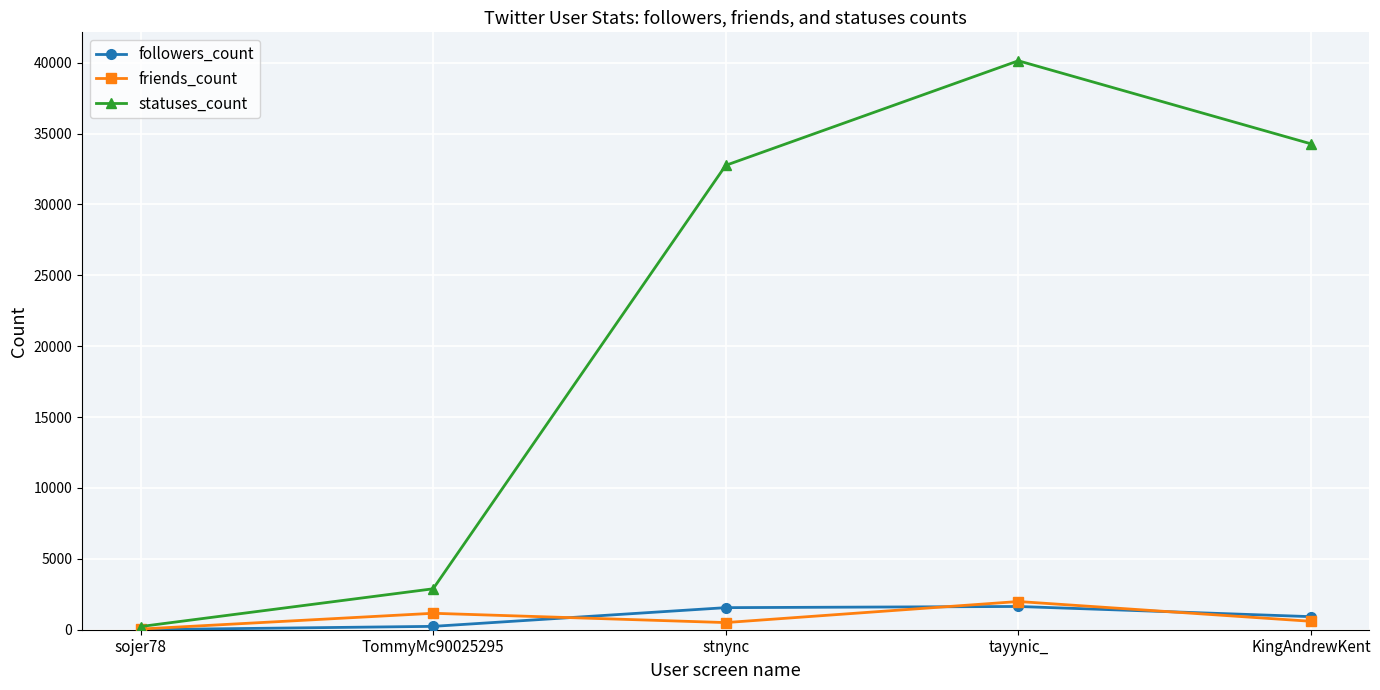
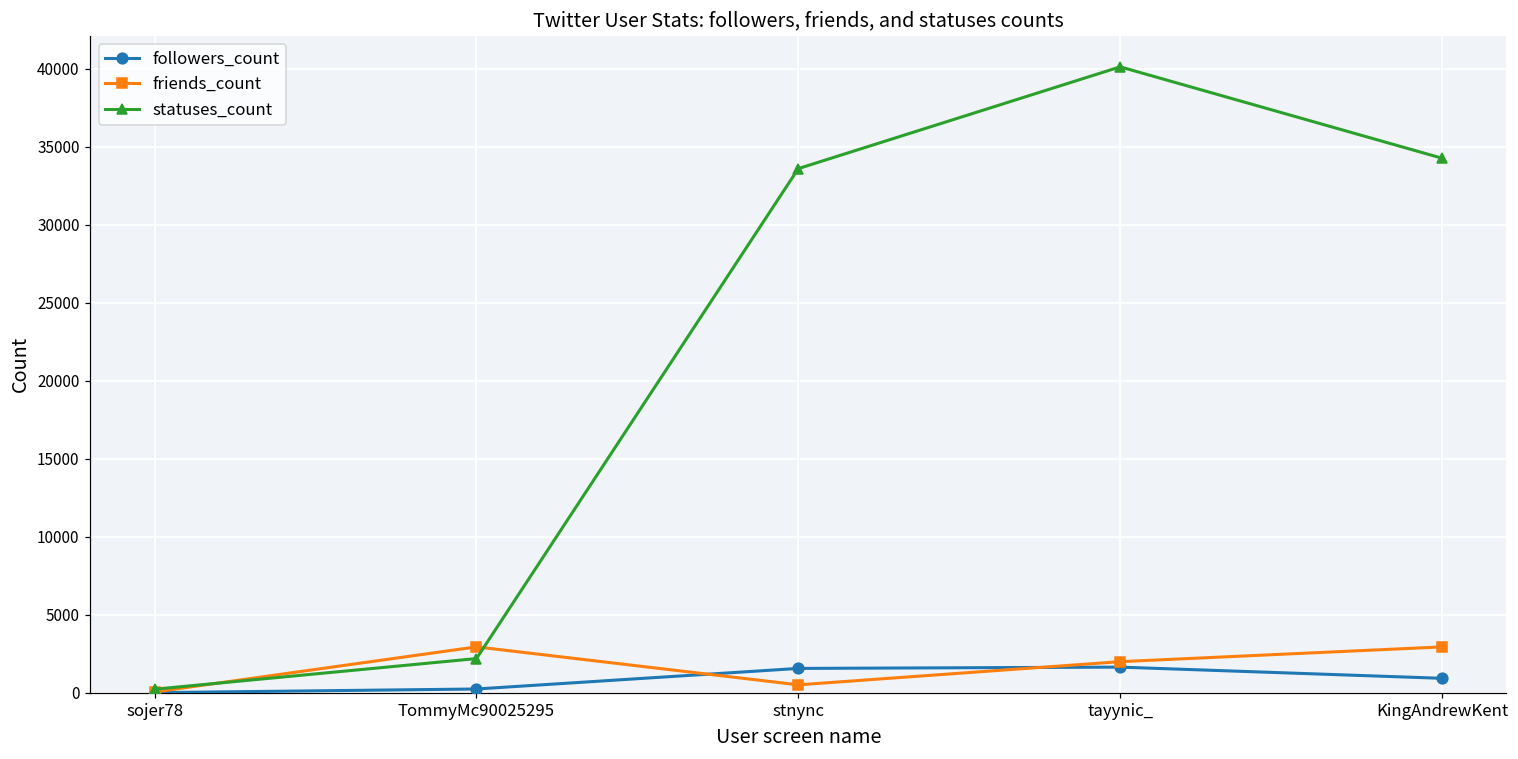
friends_count, TommyMc90025295: 1200 -> 2900
statuses_count, TommyMc90025295: 2900 -> 2200
statuses_count, stnync: 32800 -> 33600
friends_count, KingAndrewKent: 600 -> 2900
